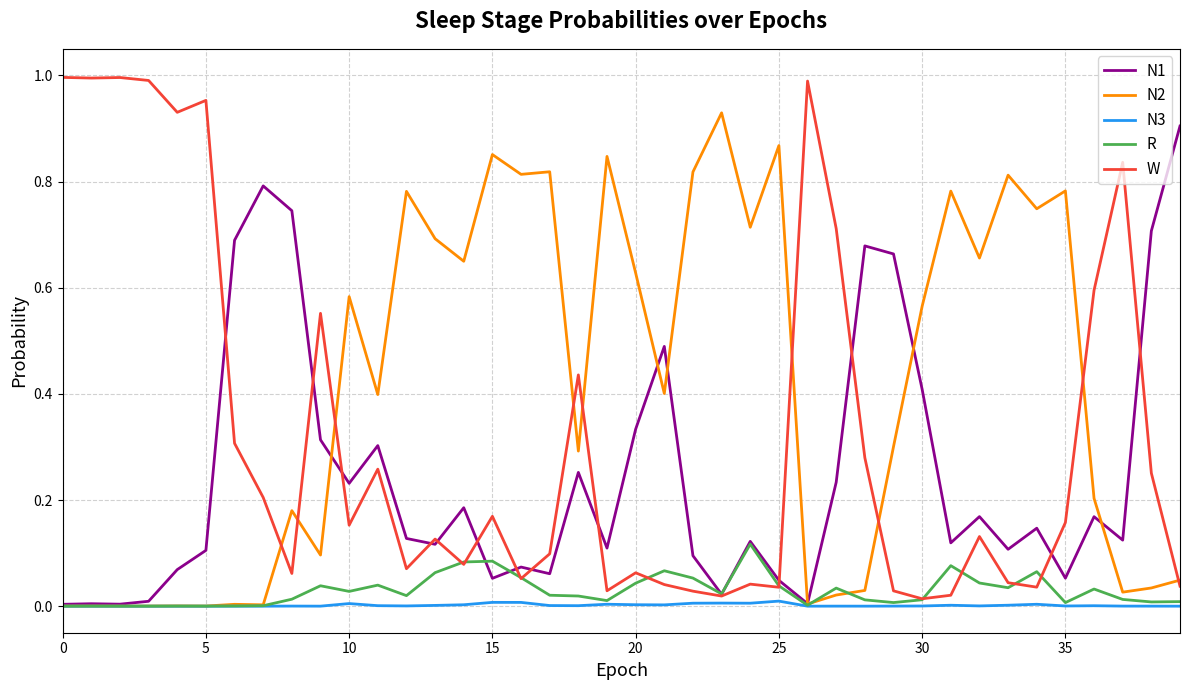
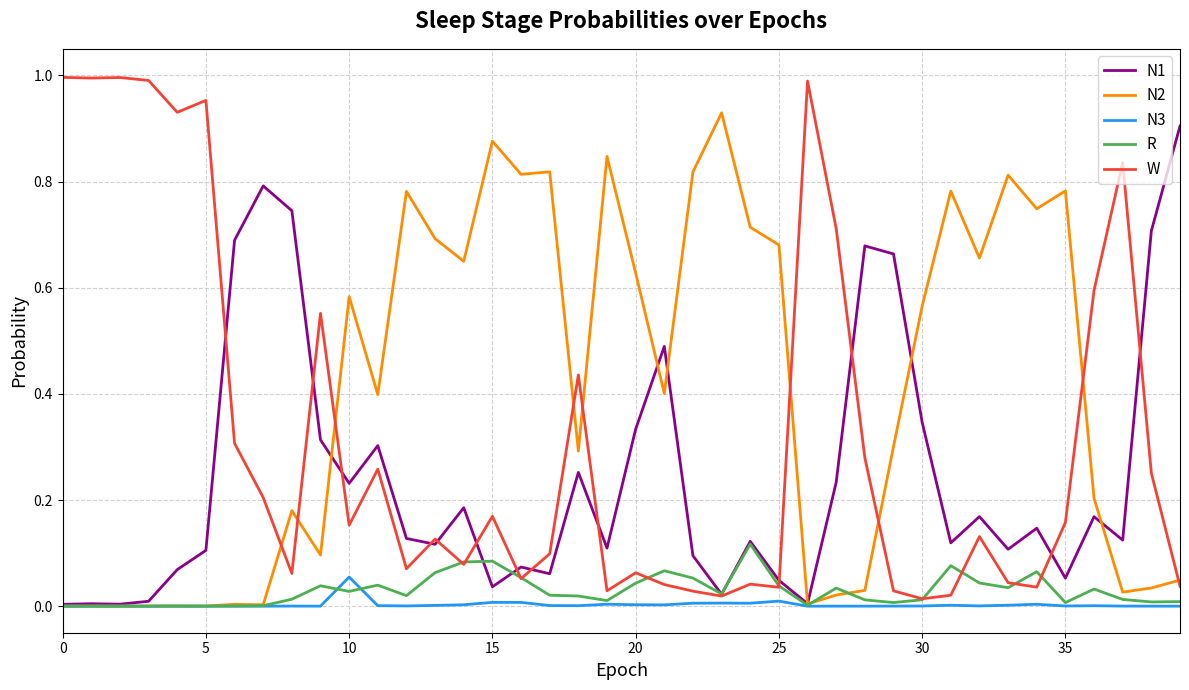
N3, 10: 0.00 -> 0.05
N1, 15: 0.05 -> 0.04
N2, 15: 0.85 -> 0.88
N2, 25: 0.87 -> 0.68
N1, 30: 0.41 -> 0.35
